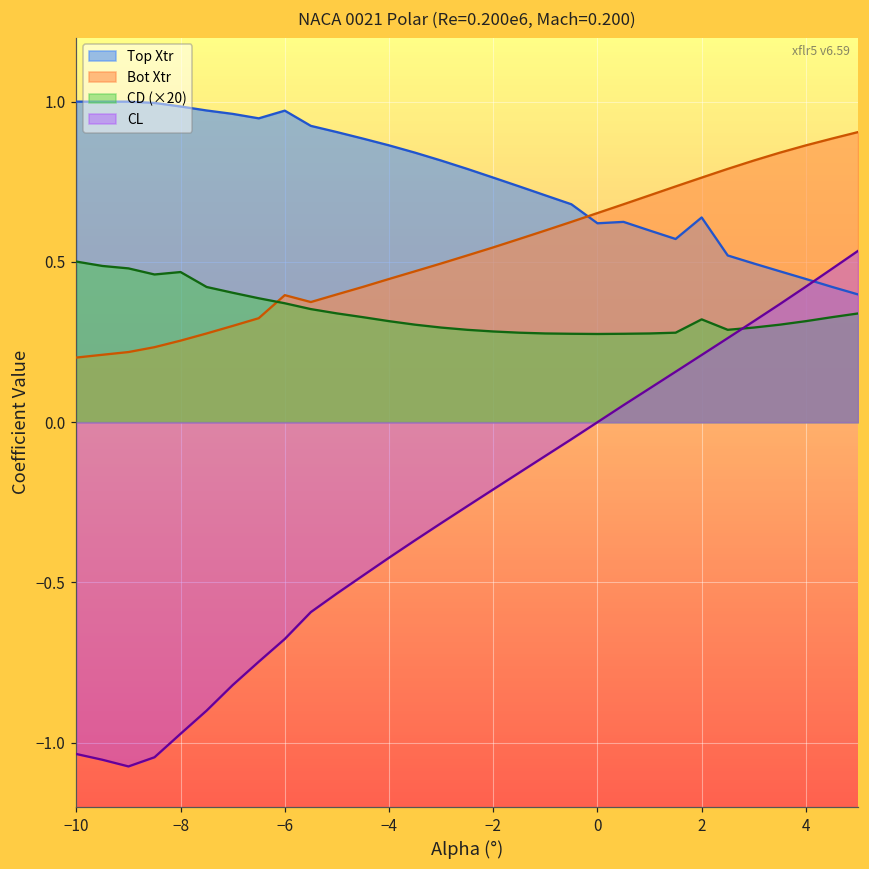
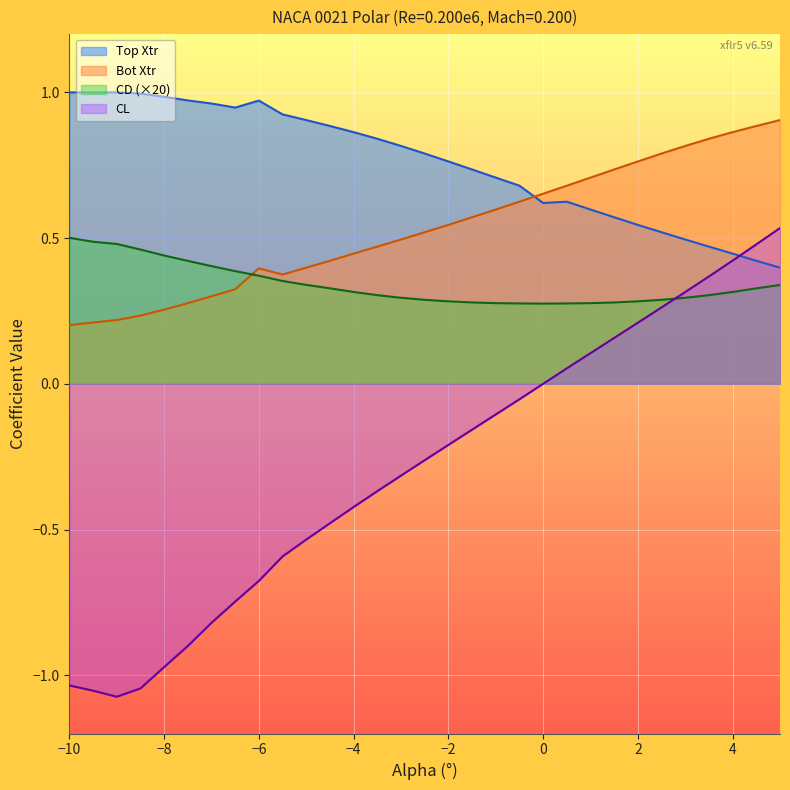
CD (×20), −8: 0.47 -> 0.44
Top Xtr, 2: 0.64 -> 0.55
CD (×20), 2: 0.32 -> 0.28
